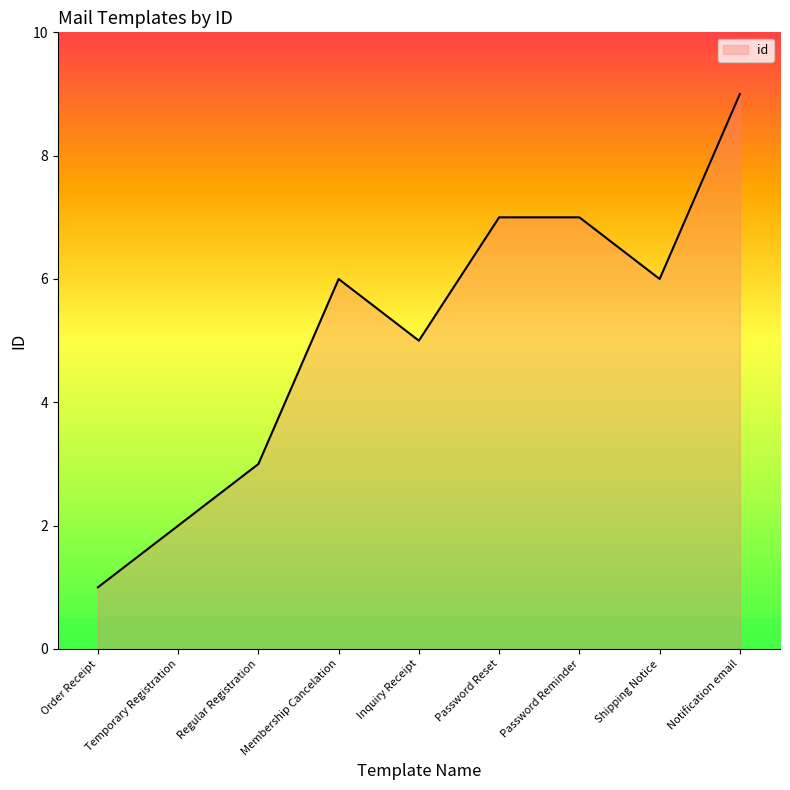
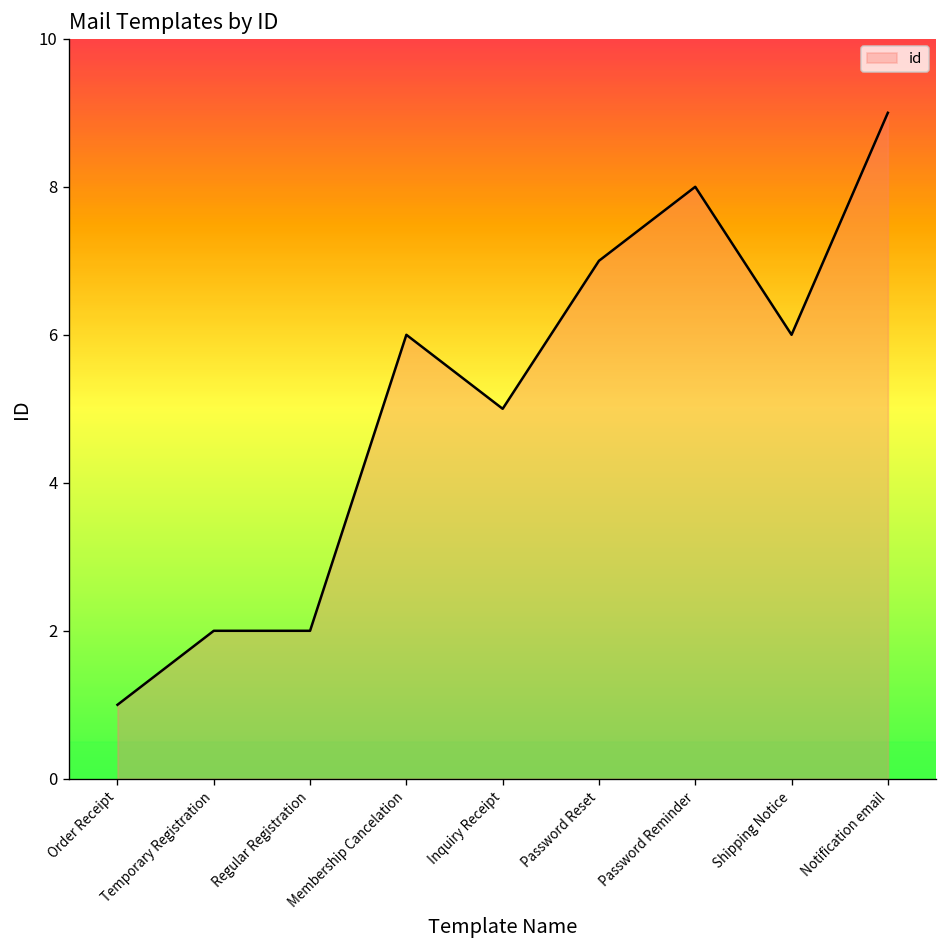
Regular Registration: 3 -> 2
Password Reminder: 7 -> 8
